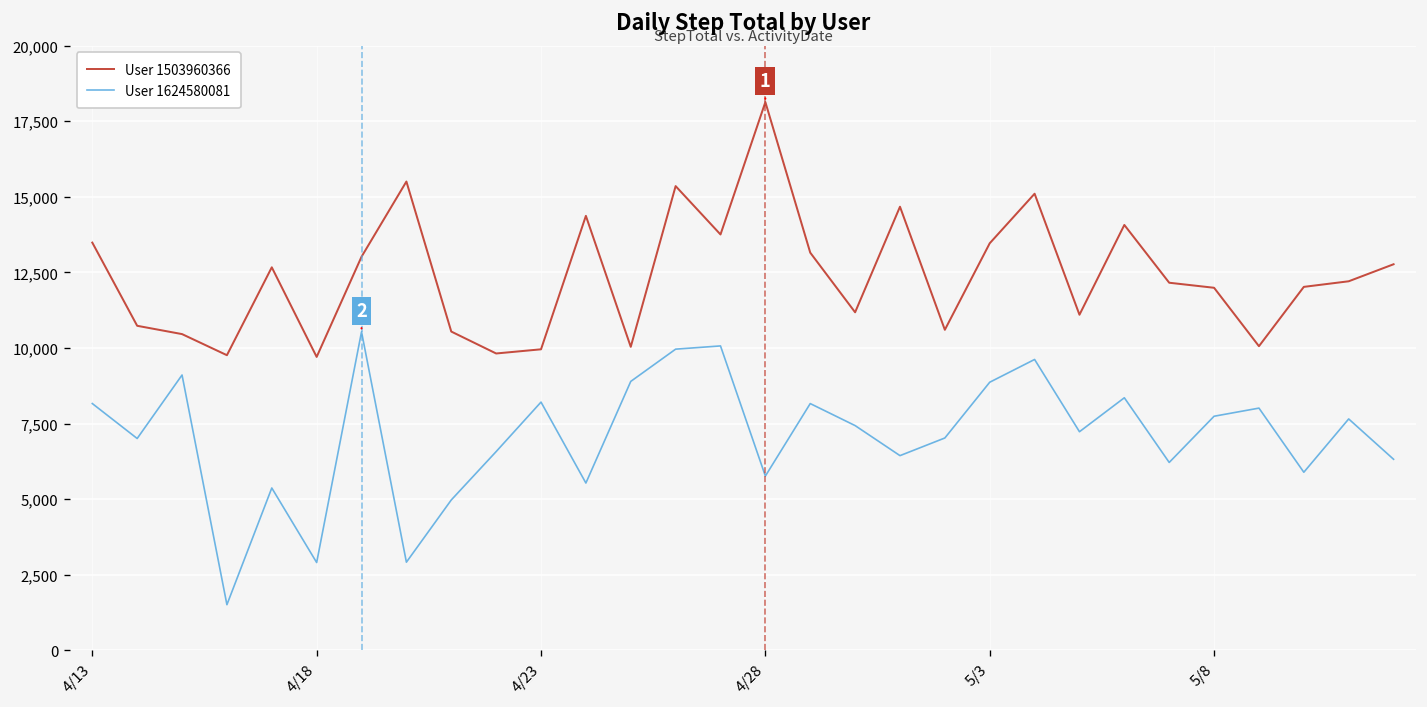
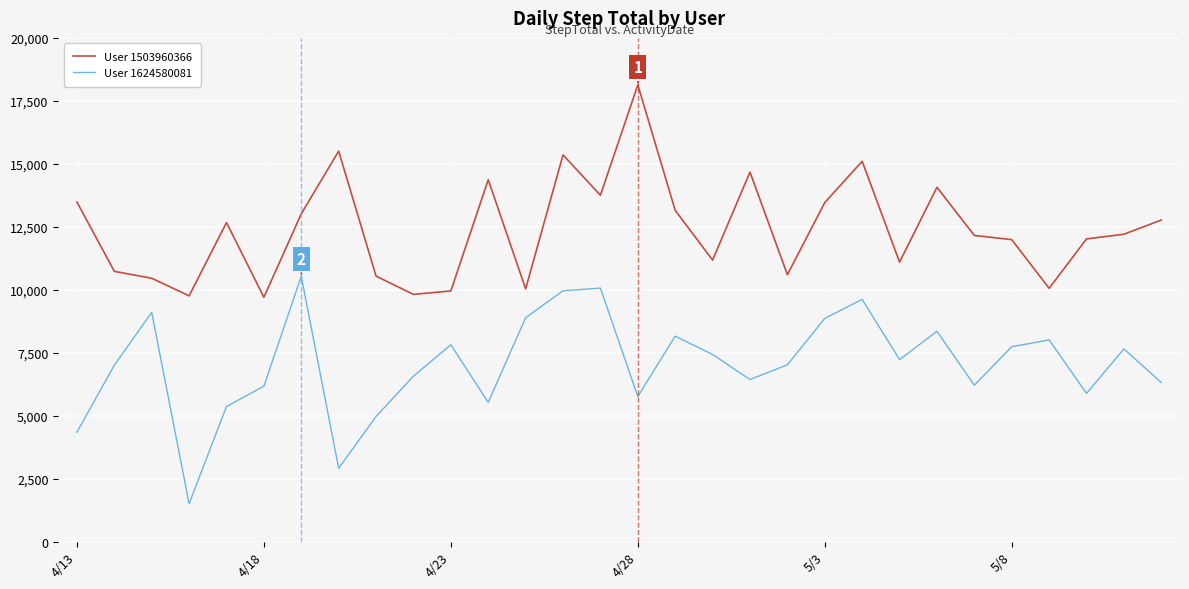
User 1624580081, 4/13: 8,200 -> 4,300
User 1624580081, 4/18: 2,900 -> 6,200
User 1624580081, 4/23: 8,200 -> 7,800
